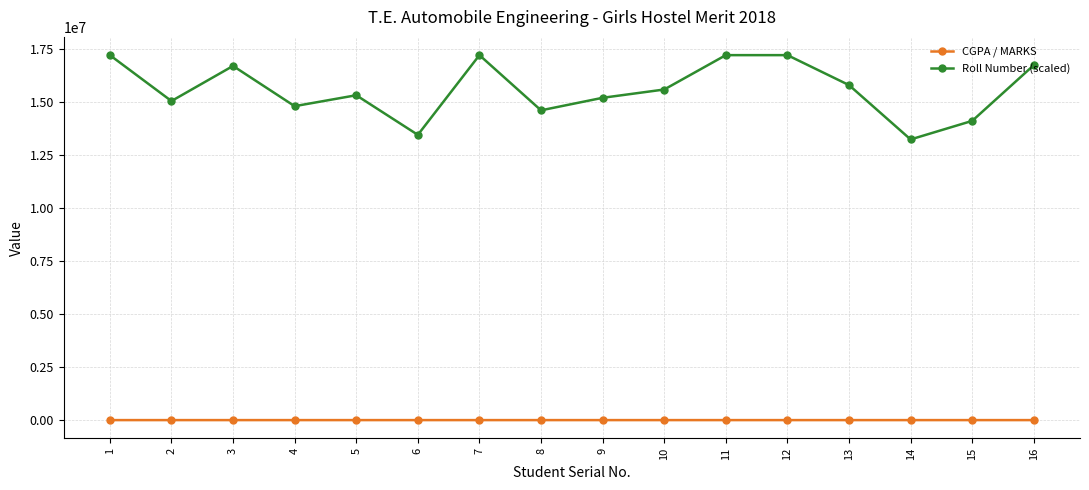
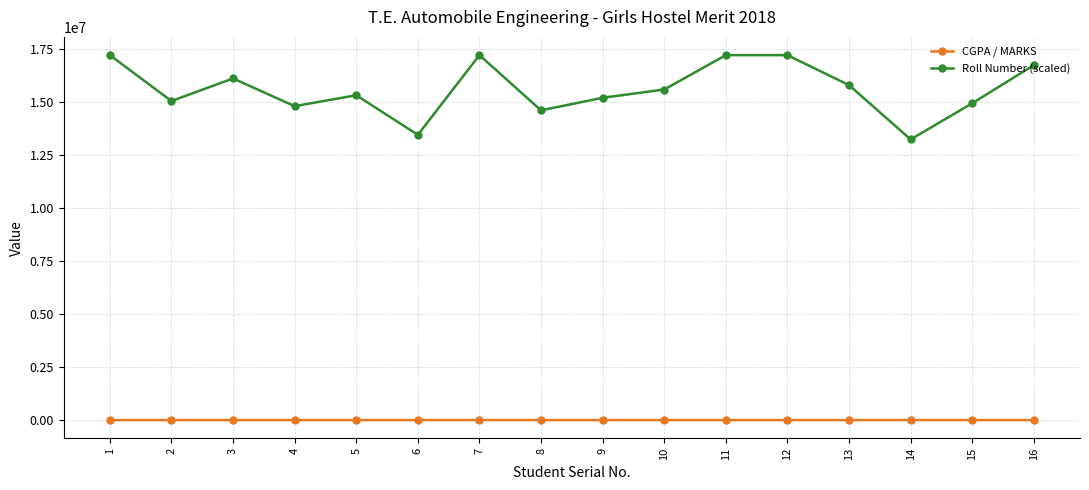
Roll Number (scaled), 3: 16700000 -> 16100000
Roll Number (scaled), 15: 14100000 -> 14900000
